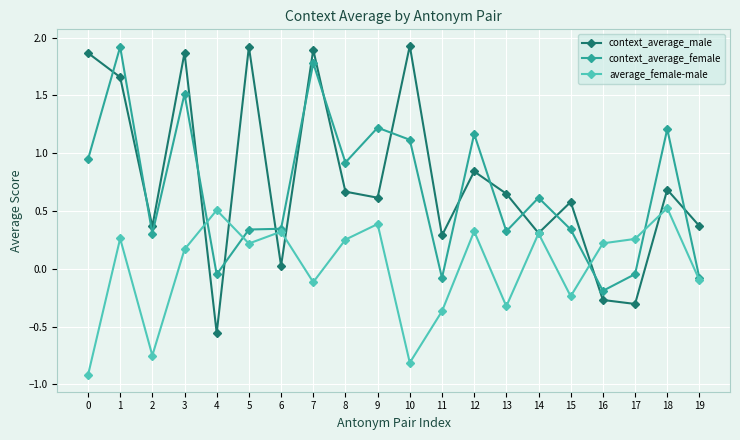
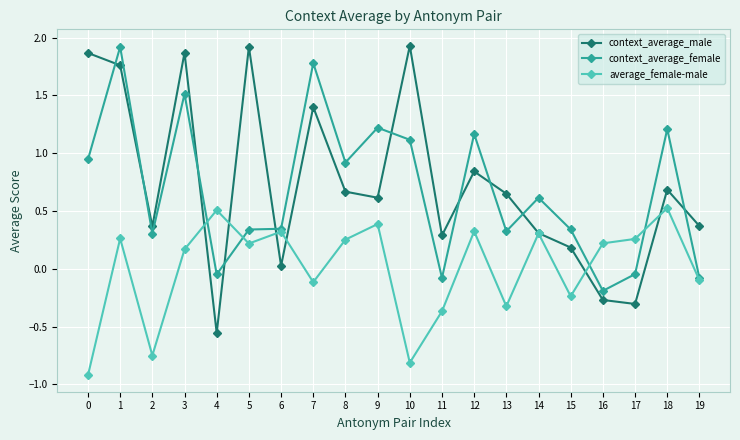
context_average_male, 1: 1.66 -> 1.76
context_average_male, 7: 1.90 -> 1.40
context_average_male, 15: 0.58 -> 0.18
